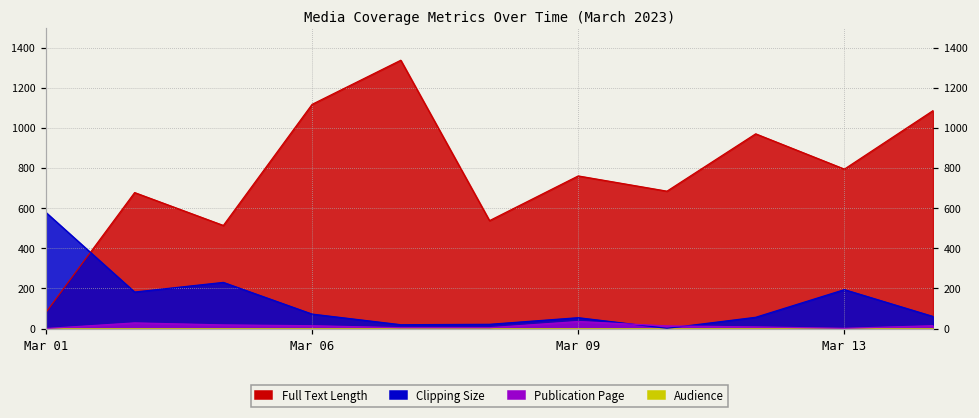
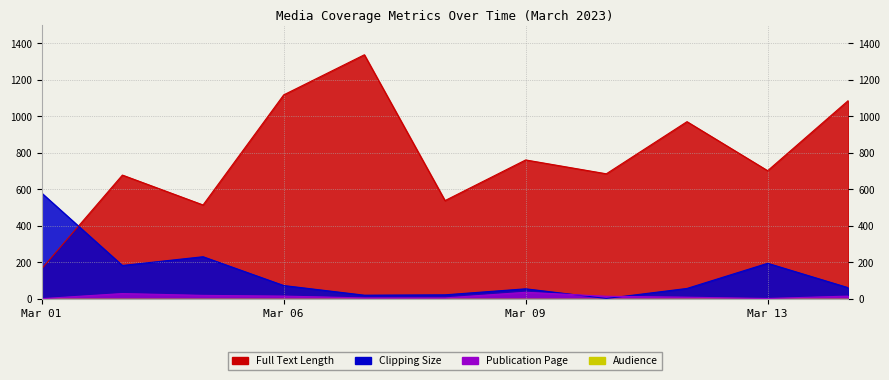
Full Text Length, Mar 01: 80 -> 160
Full Text Length, Mar 13: 800 -> 700
